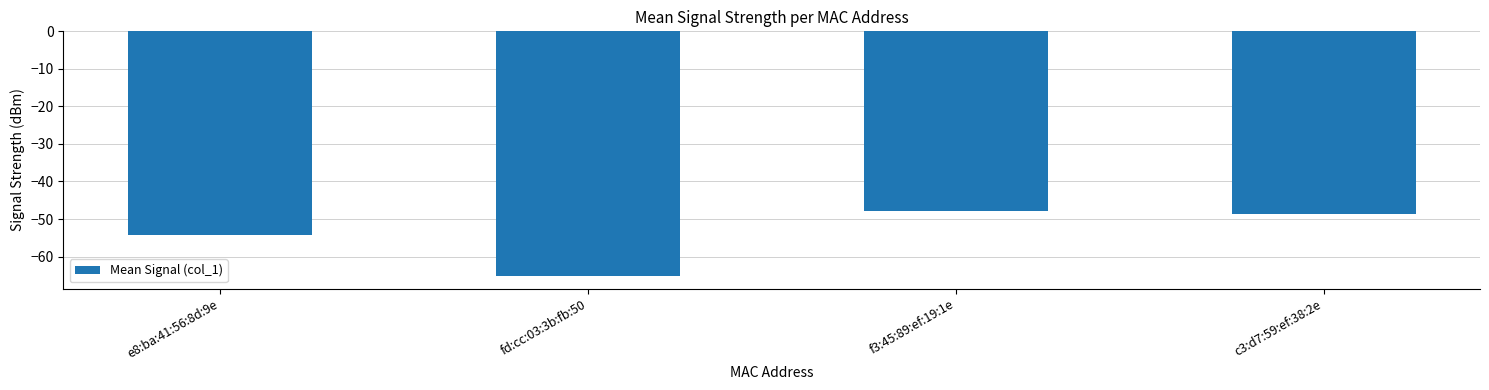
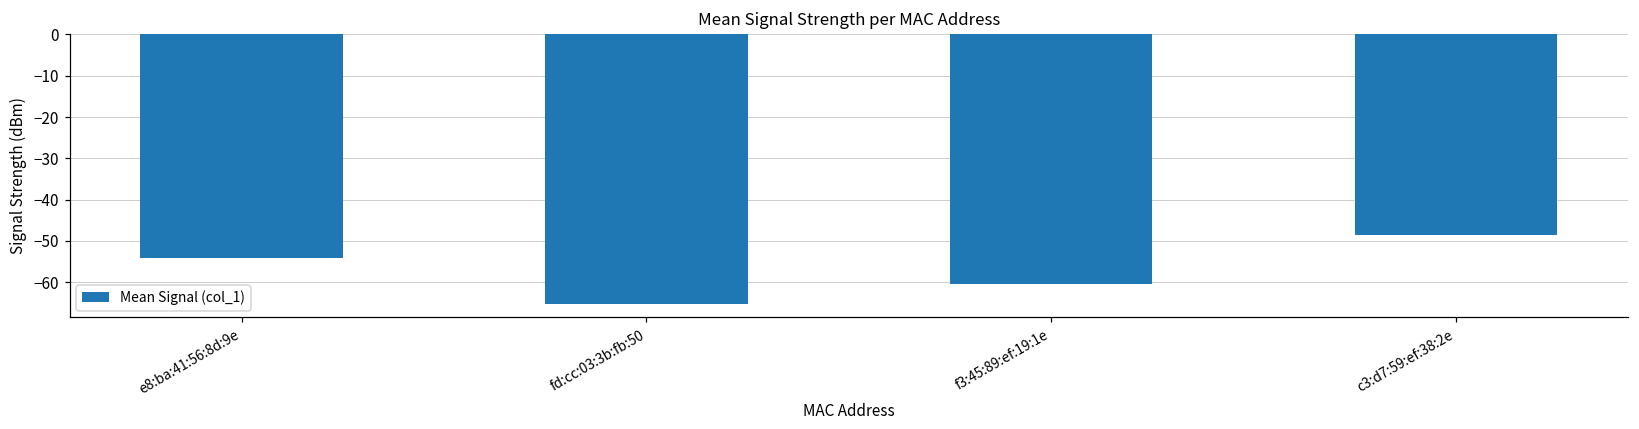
f3:45:89:ef:19:1e: -48 -> -61
